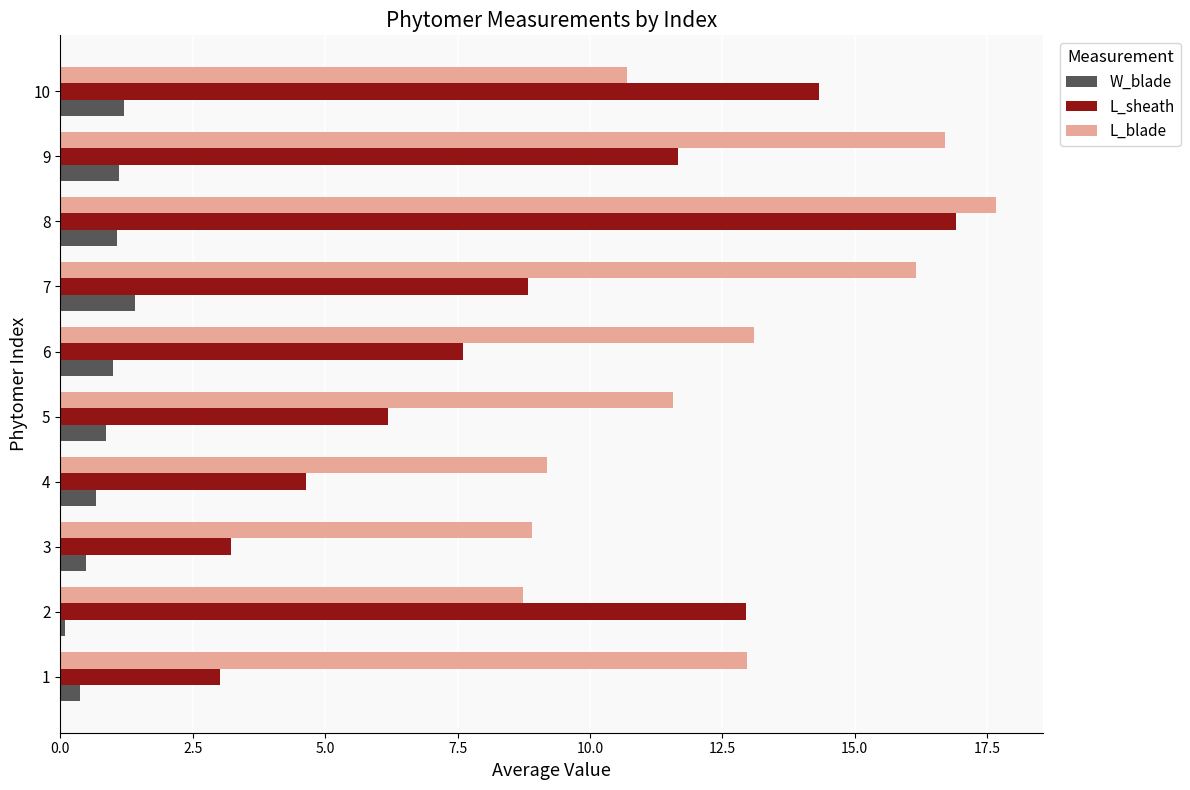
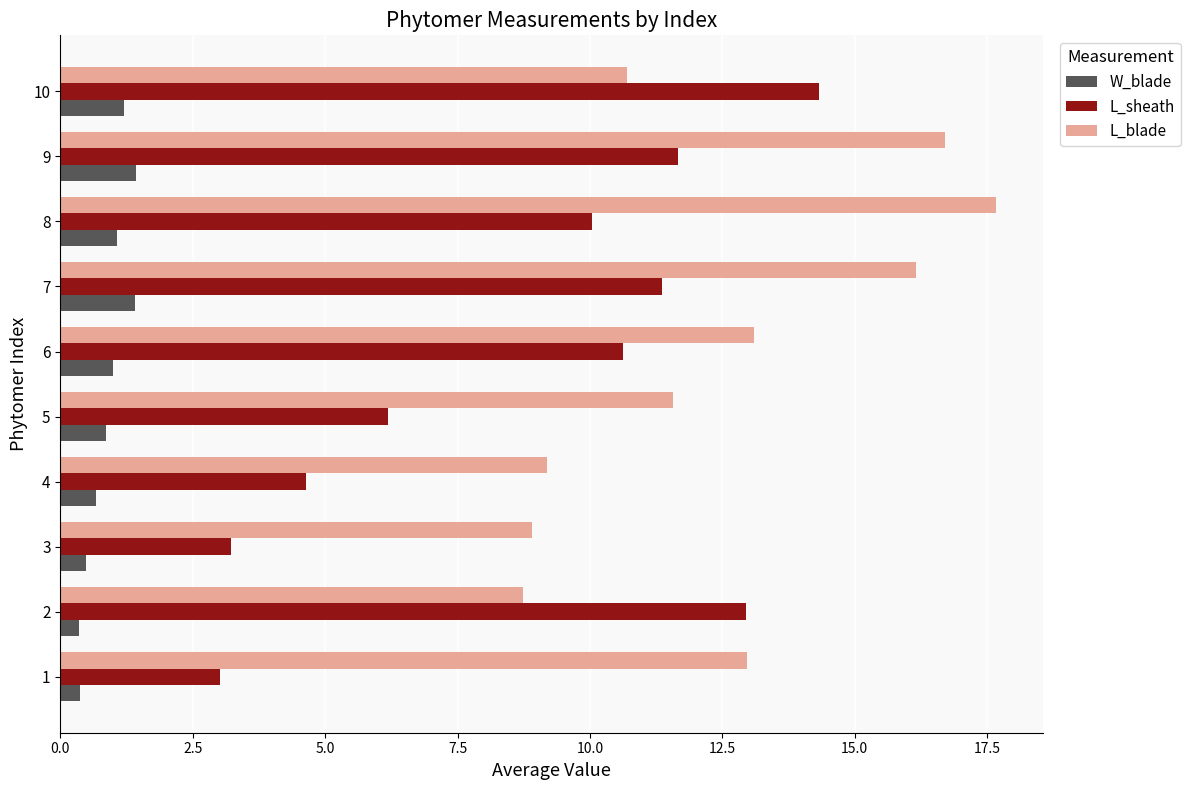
W_blade, 9: 1.1 -> 1.4
L_sheath, 8: 16.9 -> 10.0
L_sheath, 7: 8.8 -> 11.4
L_sheath, 6: 7.6 -> 10.6
W_blade, 2: 0.1 -> 0.4
